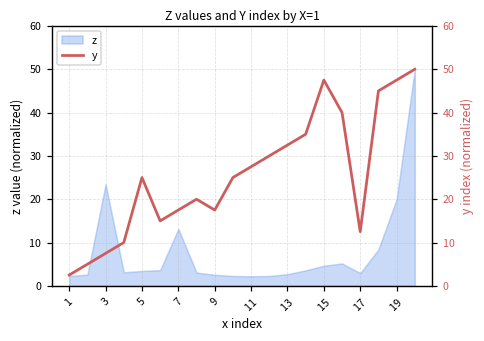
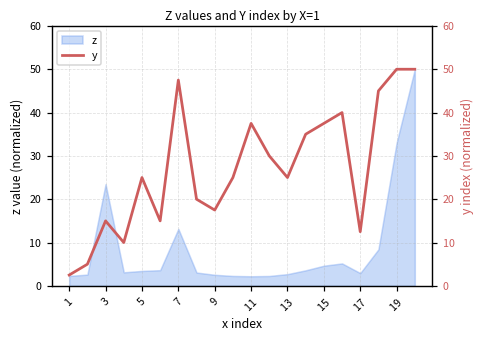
z, 19: 20 -> 33
y, 3: 8 -> 15
y, 7: 18 -> 48
y, 11: 28 -> 38
y, 13: 33 -> 25
y, 15: 48 -> 38
y, 19: 48 -> 50
